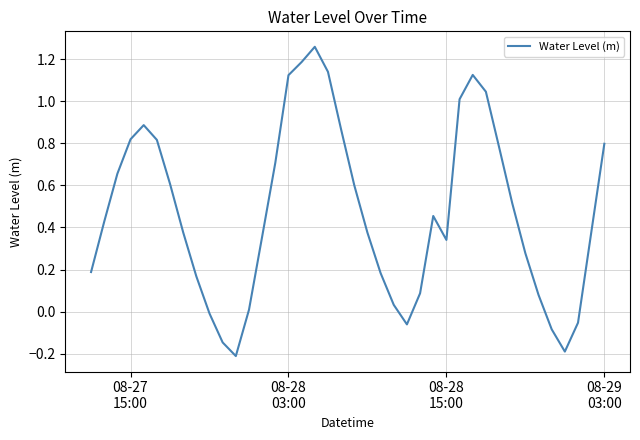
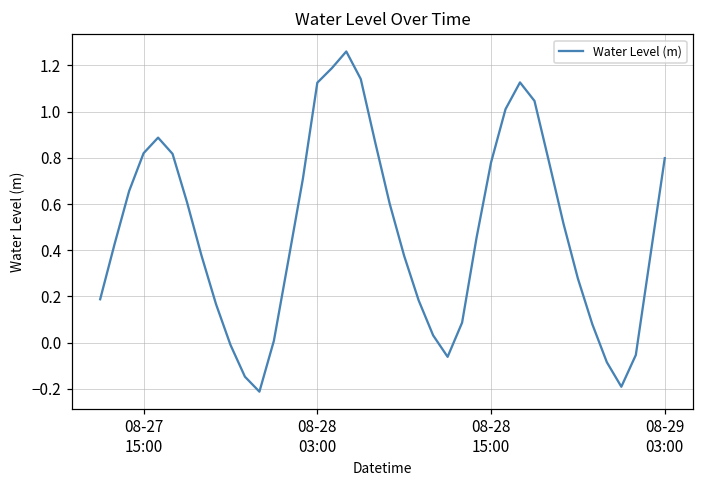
08-28 15:00: 0.34 -> 0.78
